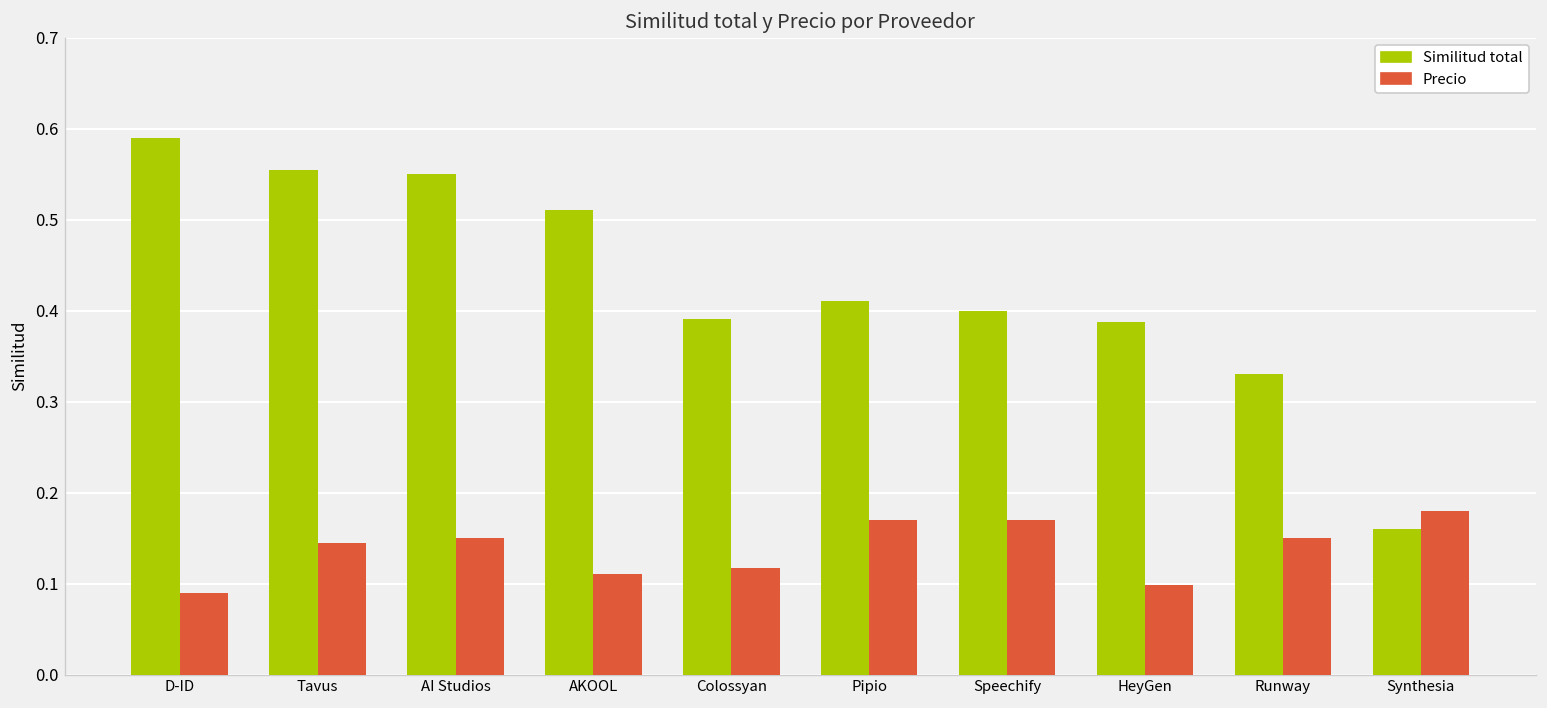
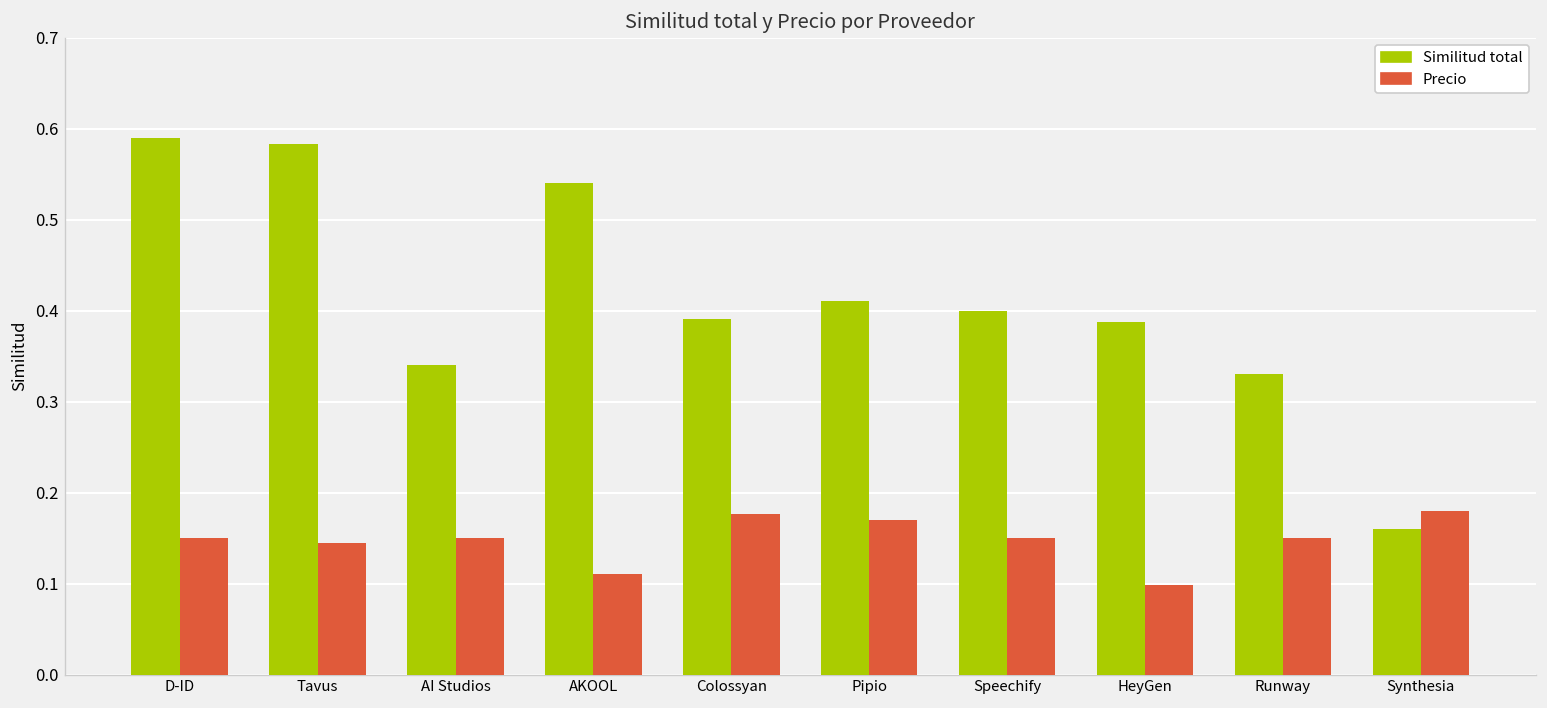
Precio, D-ID: 0.09 -> 0.15
Similitud total, Tavus: 0.56 -> 0.58
Similitud total, AI Studios: 0.55 -> 0.34
Similitud total, AKOOL: 0.51 -> 0.54
Precio, Colossyan: 0.12 -> 0.18
Precio, Speechify: 0.17 -> 0.15
